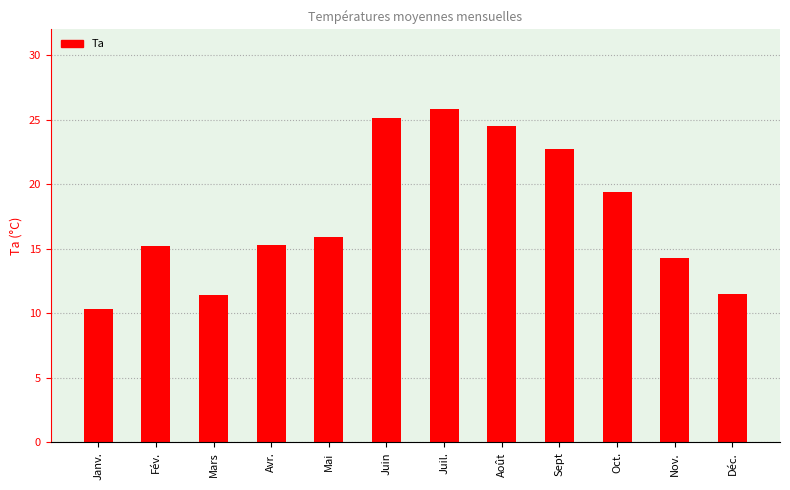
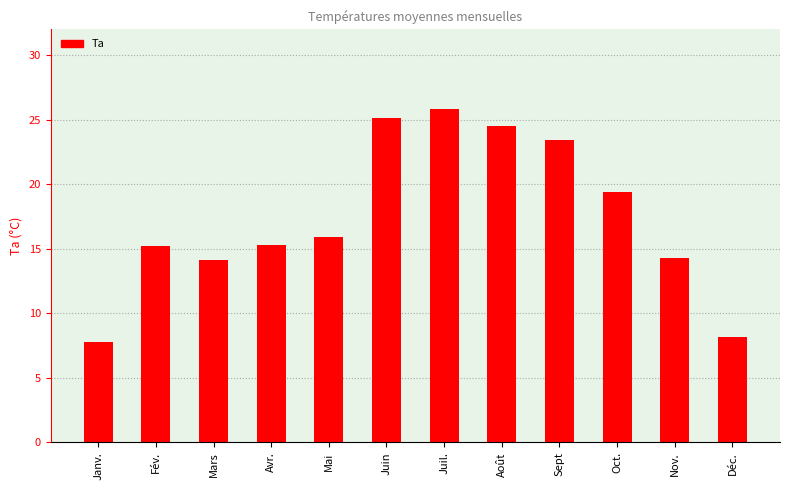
Janv.: 10.3 -> 7.8
Mars: 11.4 -> 14.1
Sept: 22.7 -> 23.4
Déc.: 11.5 -> 8.2
